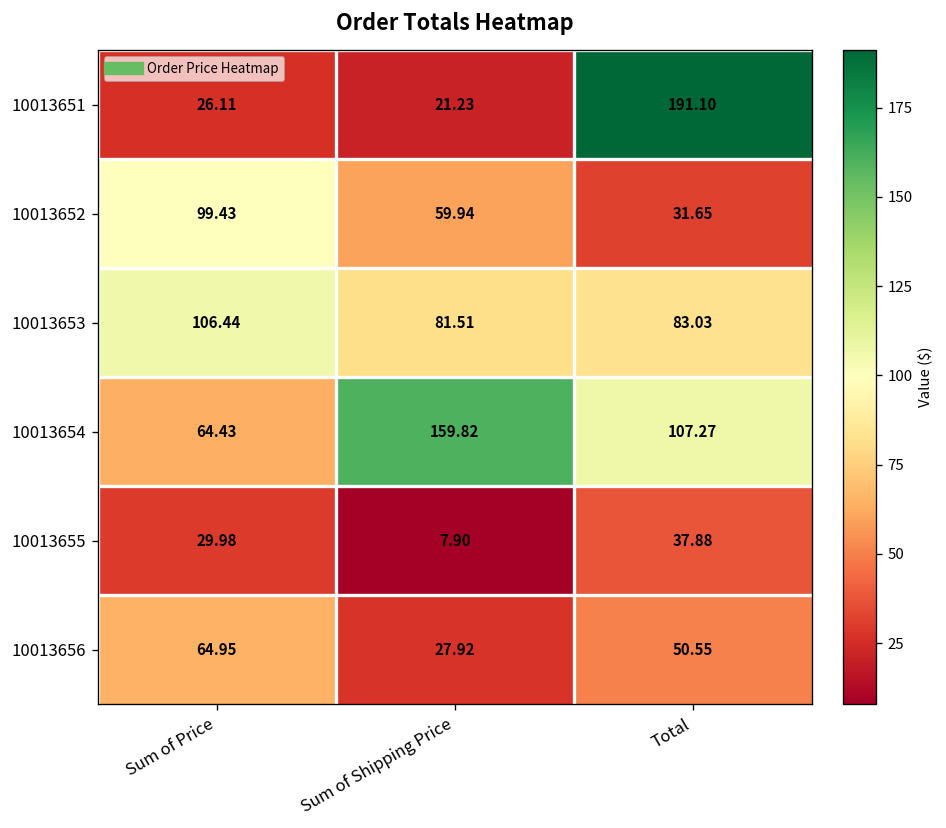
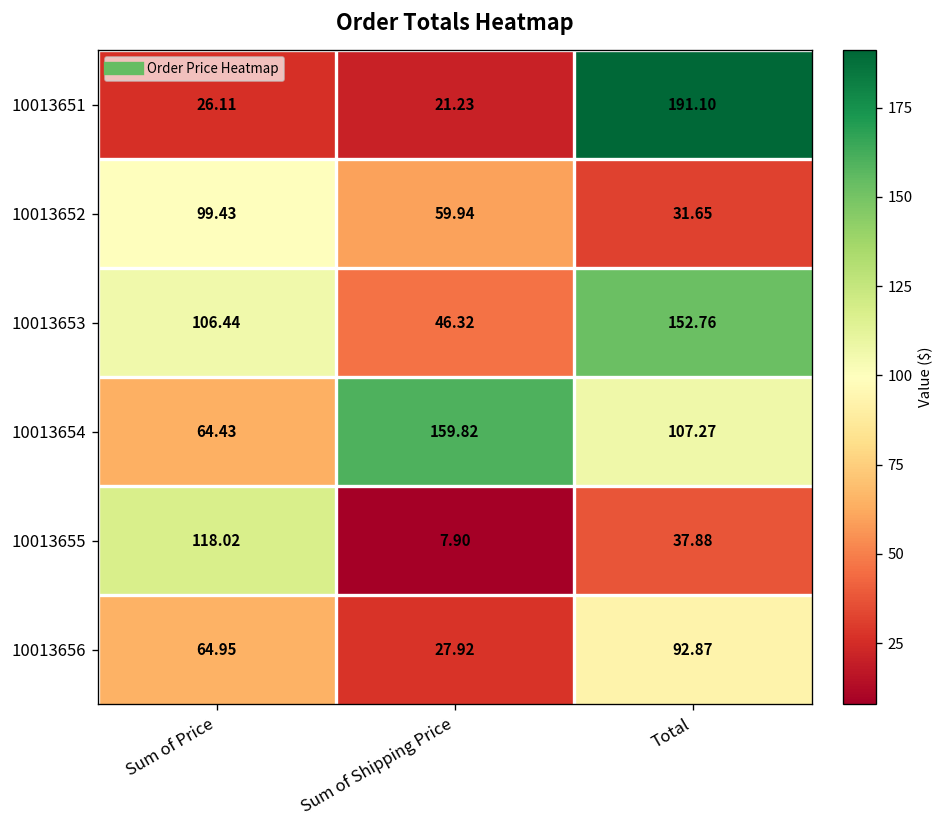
10013653, Sum of Shipping Price: 81.51 -> 46.32
10013653, Total: 83.03 -> 152.76
10013655, Sum of Price: 29.98 -> 118.02
10013656, Total: 50.55 -> 92.87
